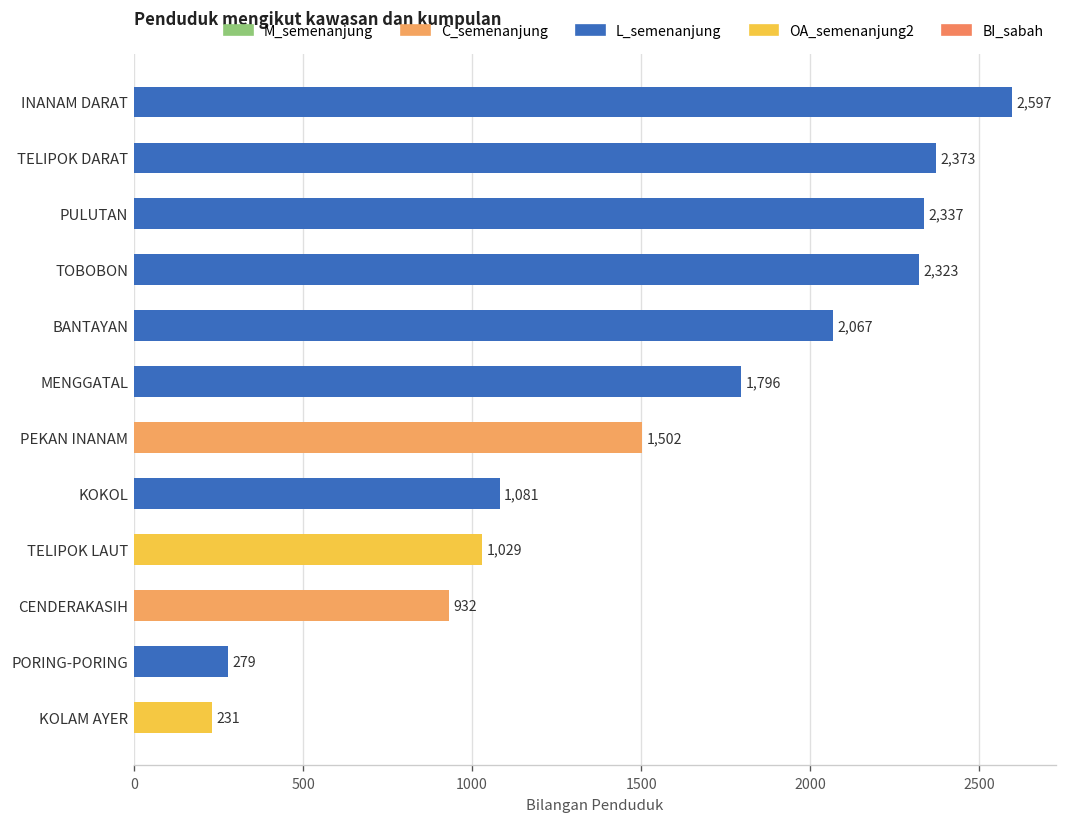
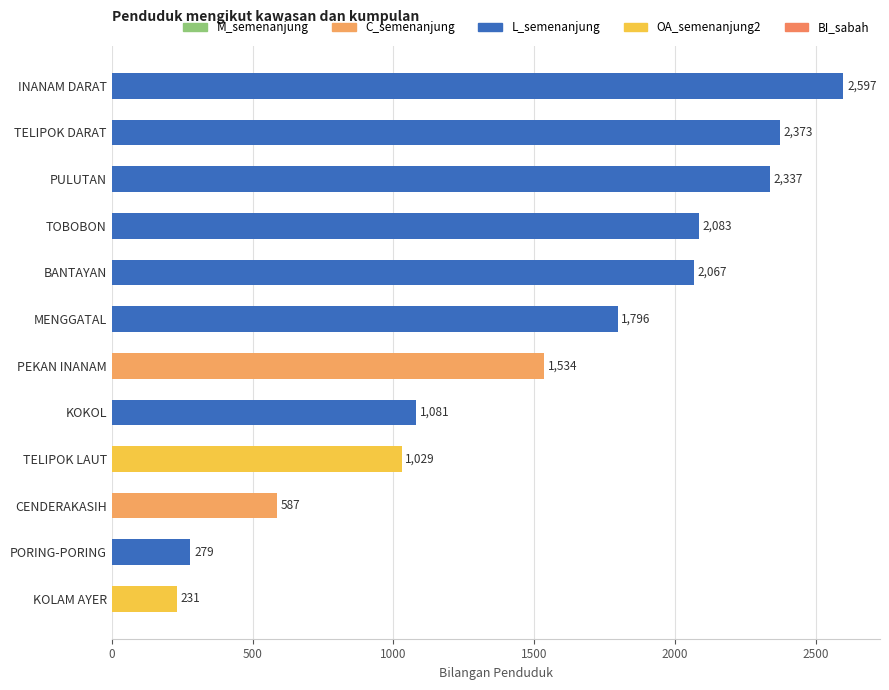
TOBOBON: 2,323 -> 2,083
PEKAN INANAM: 1,502 -> 1,534
CENDERAKASIH: 932 -> 587
